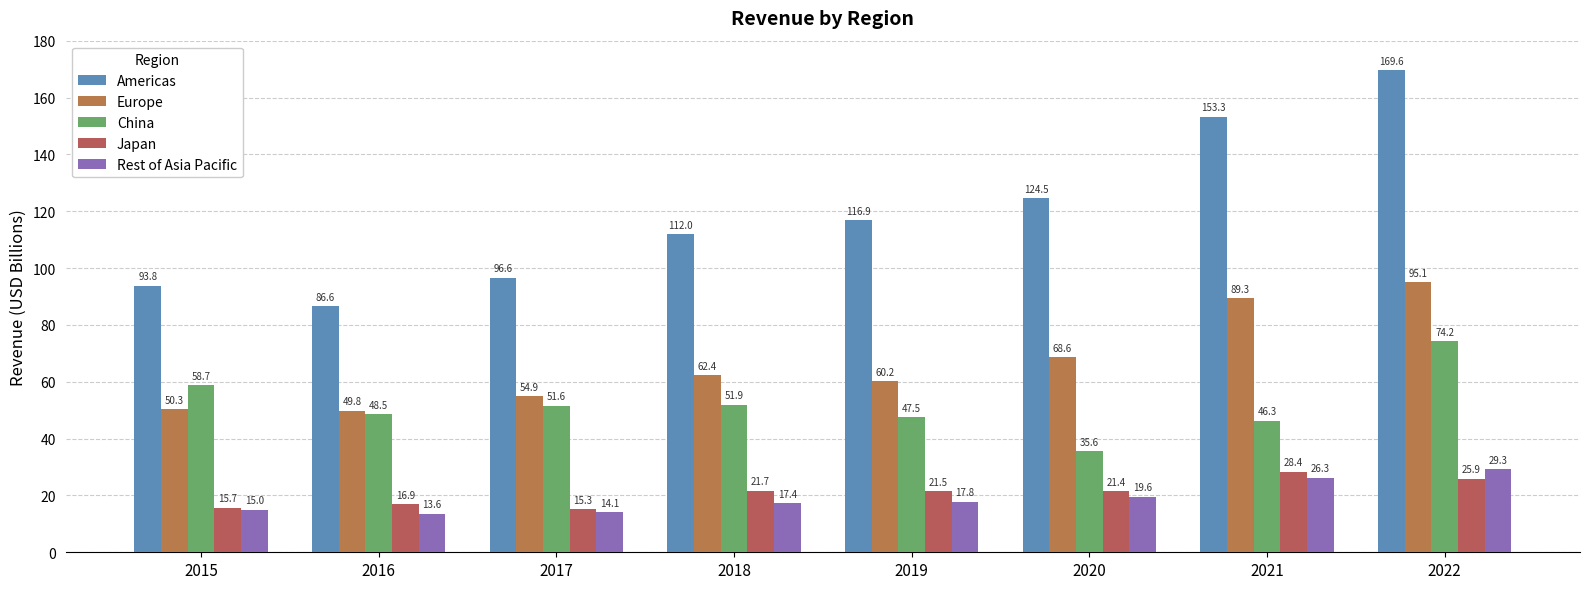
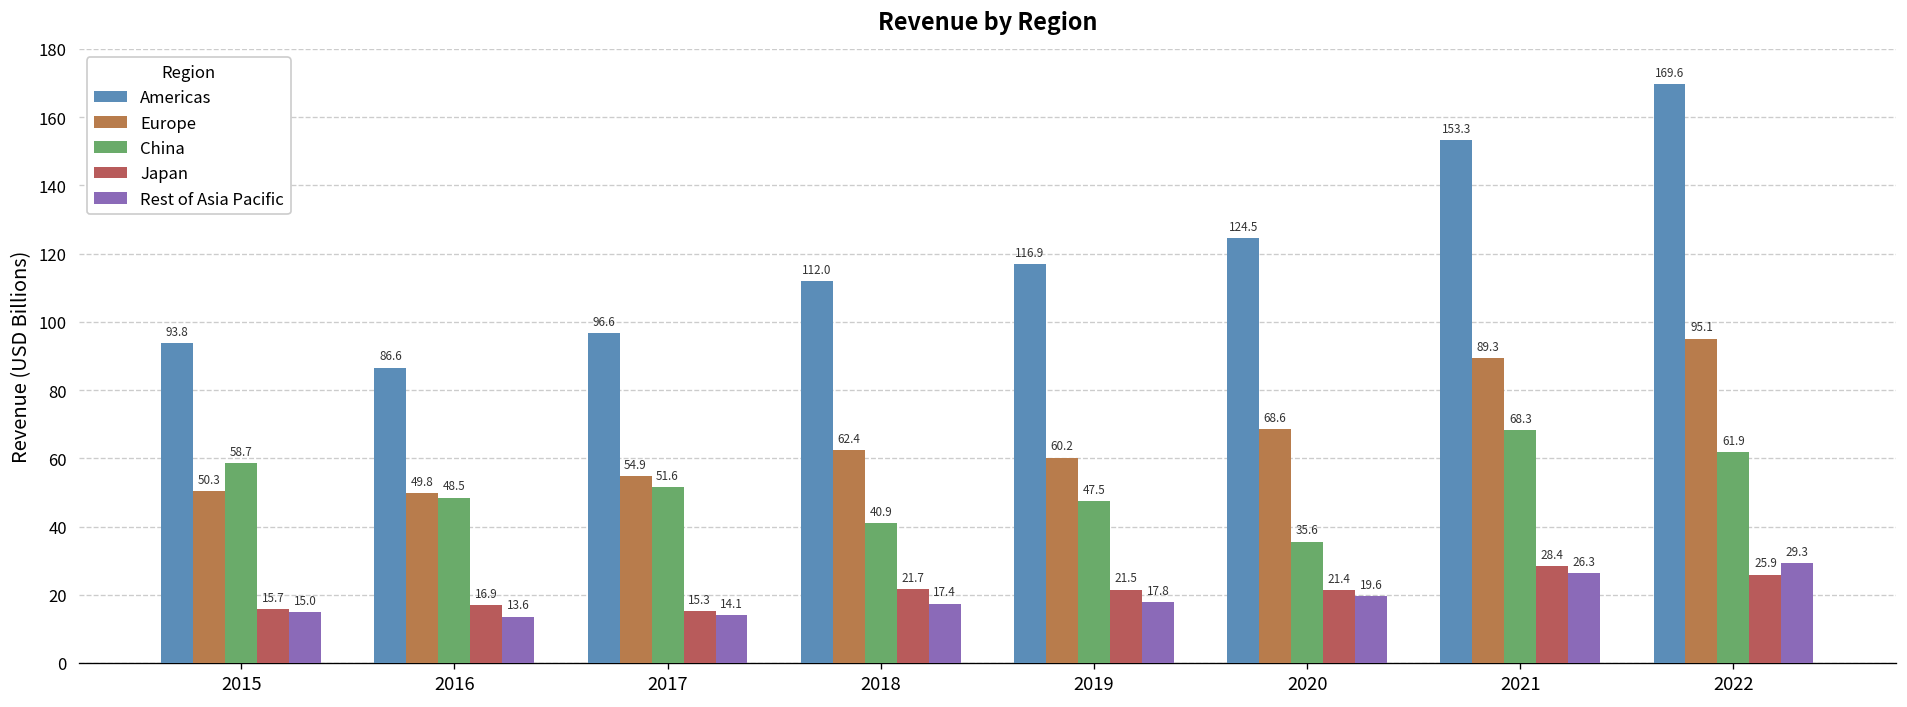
China, 2018: 51.9 -> 40.9
China, 2021: 46.3 -> 68.3
China, 2022: 74.2 -> 61.9
